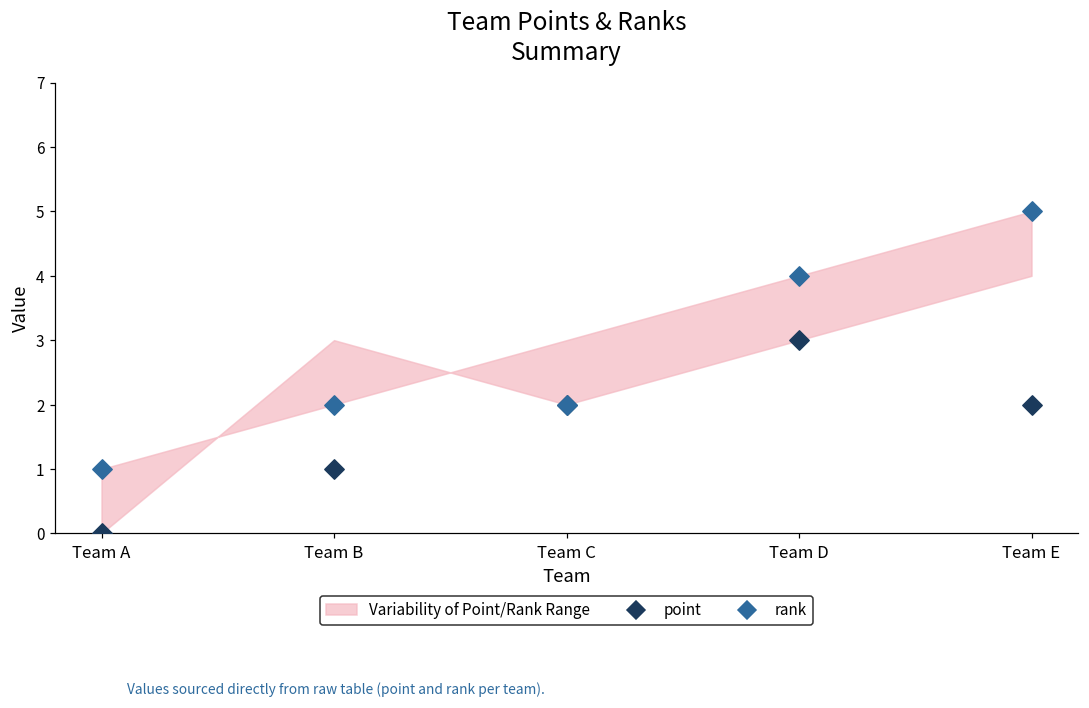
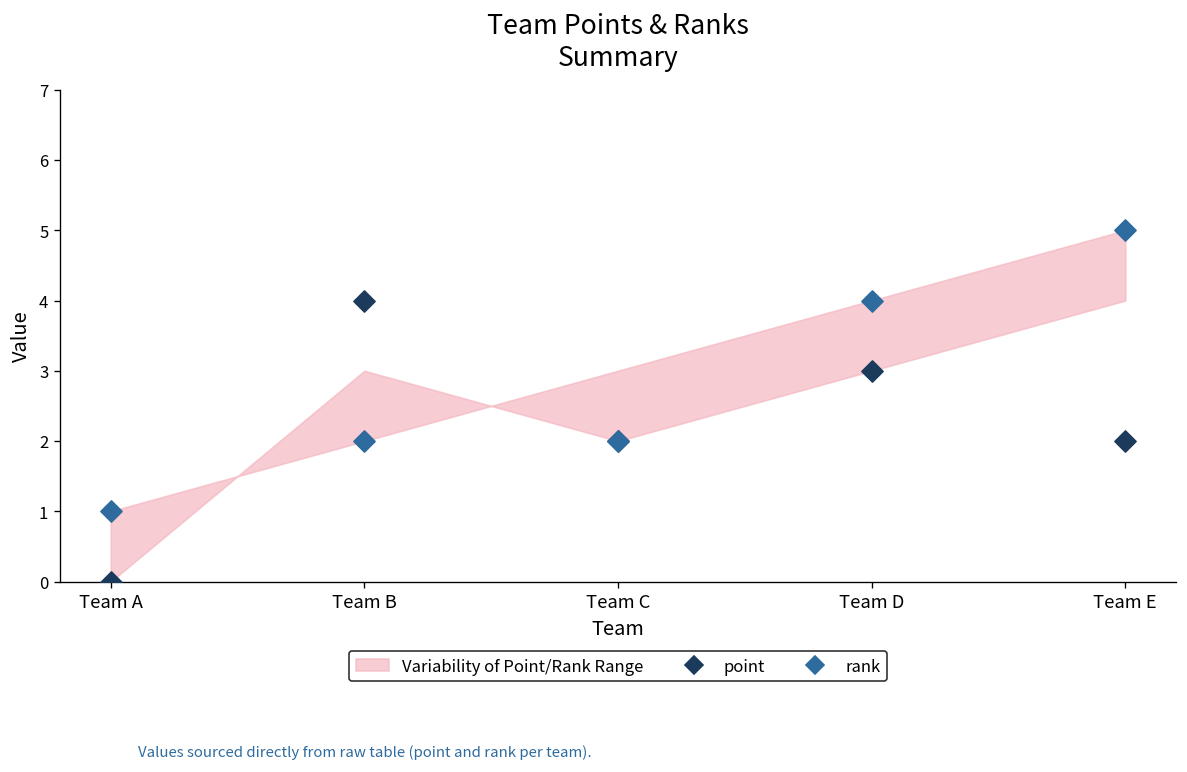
point, Team B: 1 -> 4
